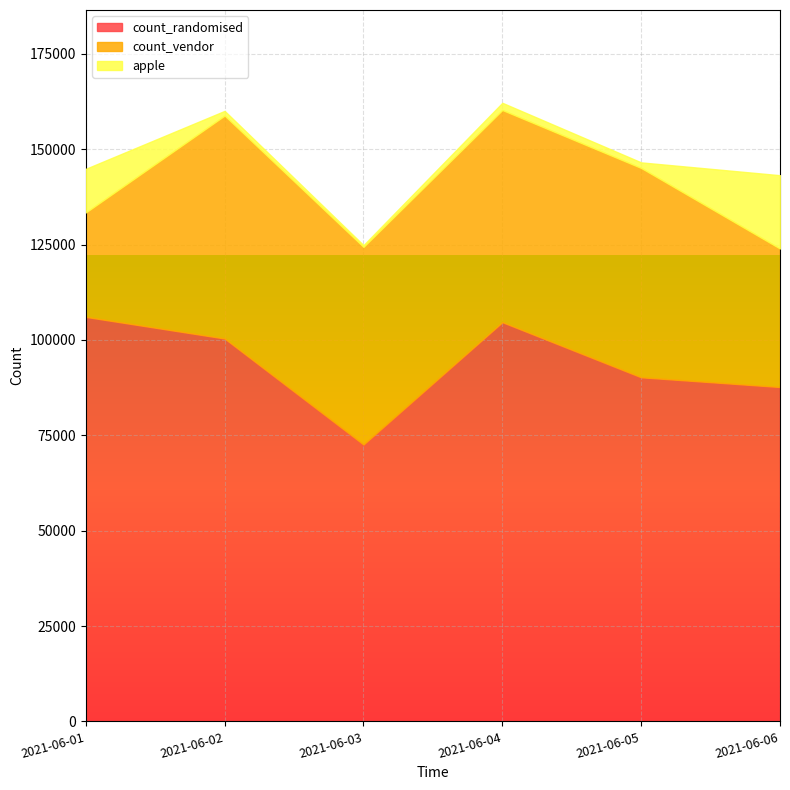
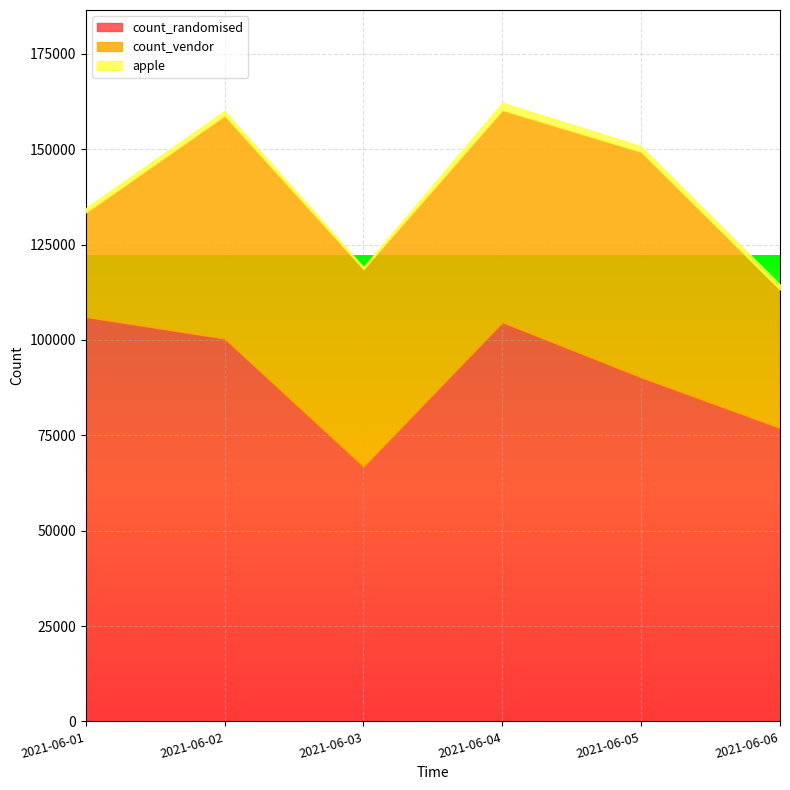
apple, 2021-06-01: 11000 -> 1000
count_randomised, 2021-06-03: 73000 -> 67000
count_vendor, 2021-06-05: 55000 -> 59000
count_randomised, 2021-06-06: 88000 -> 77000
apple, 2021-06-06: 19000 -> 1000
